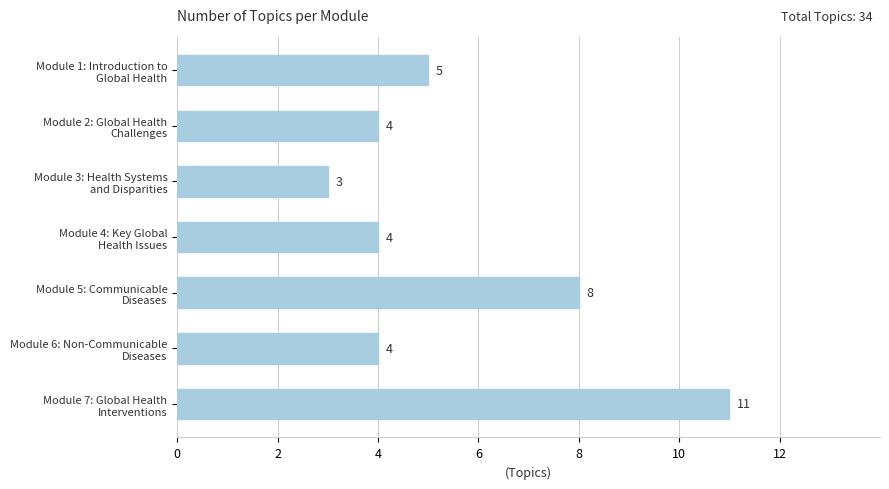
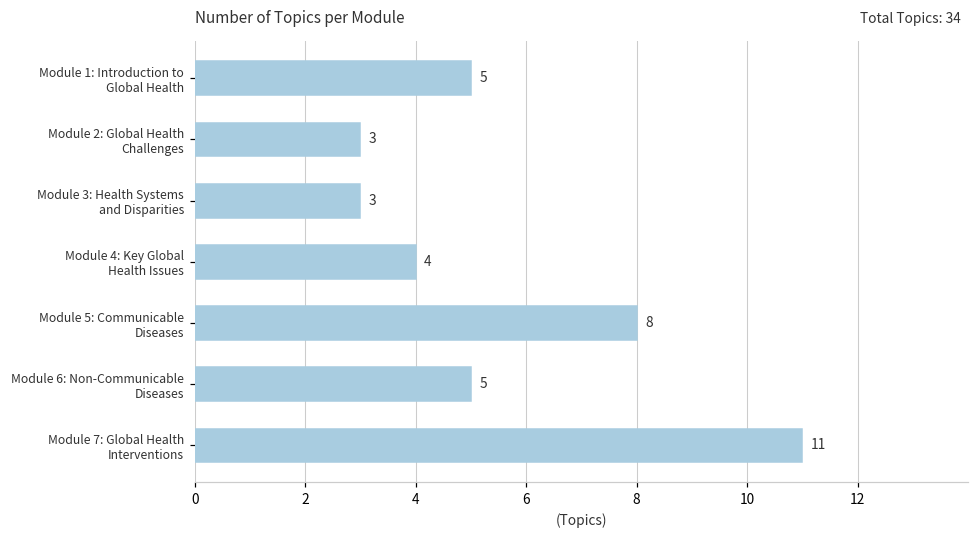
Module 2: Global Health Challenges: 4 -> 3
Module 6: Non-Communicable Diseases: 4 -> 5
